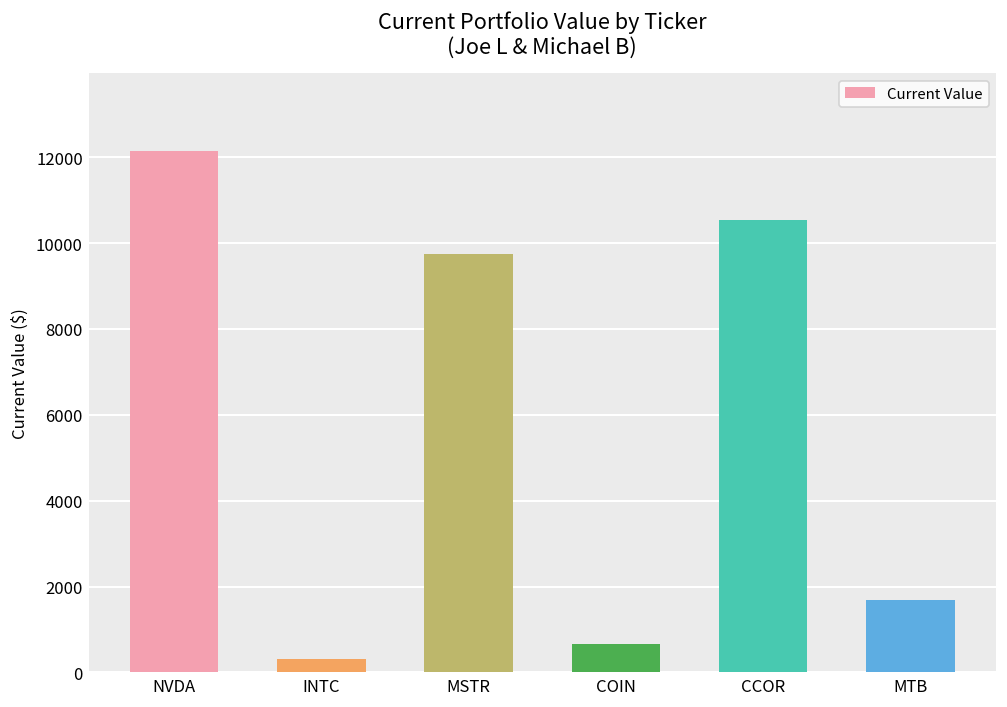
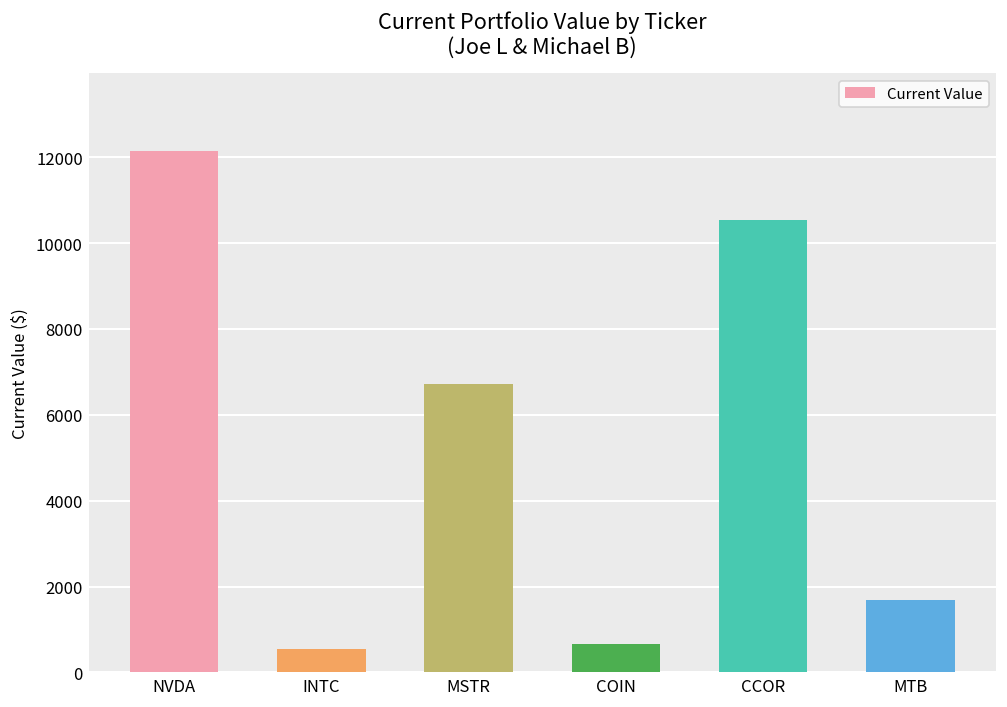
INTC: 300 -> 500
MSTR: 9700 -> 6700
